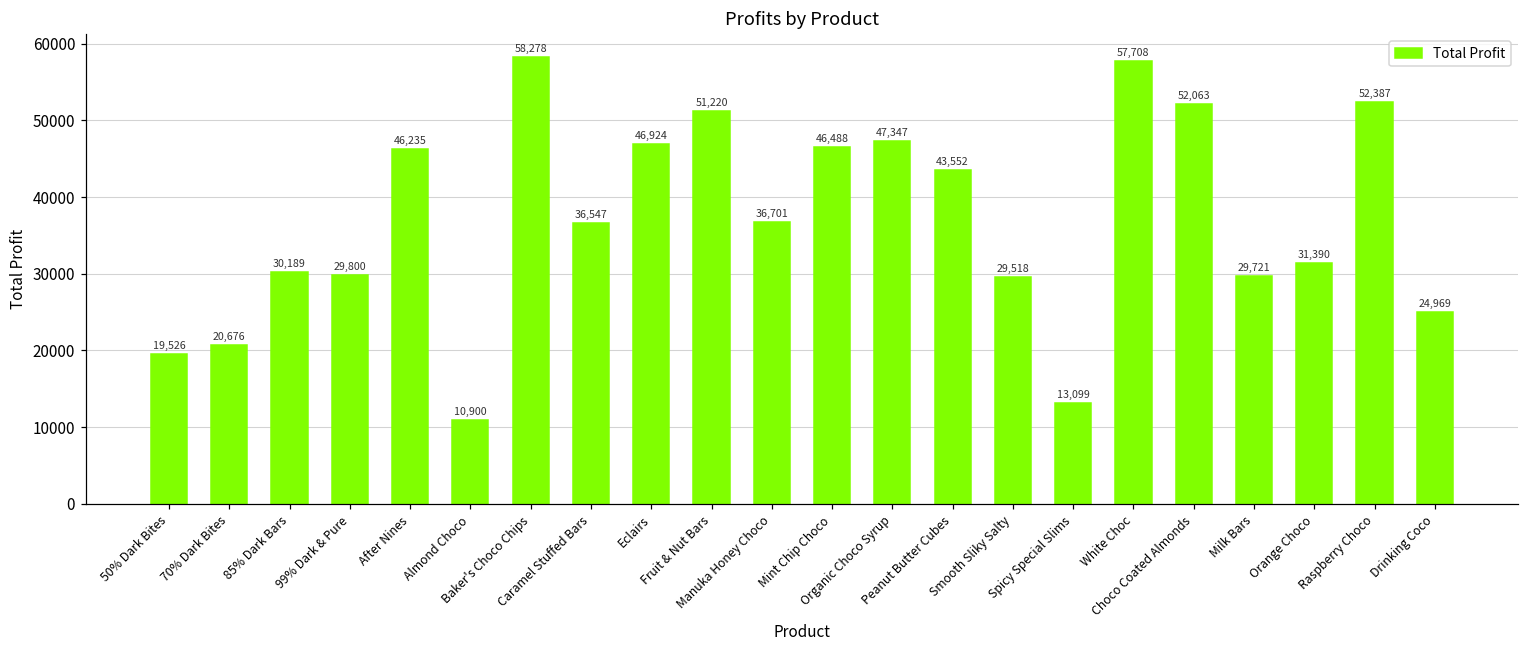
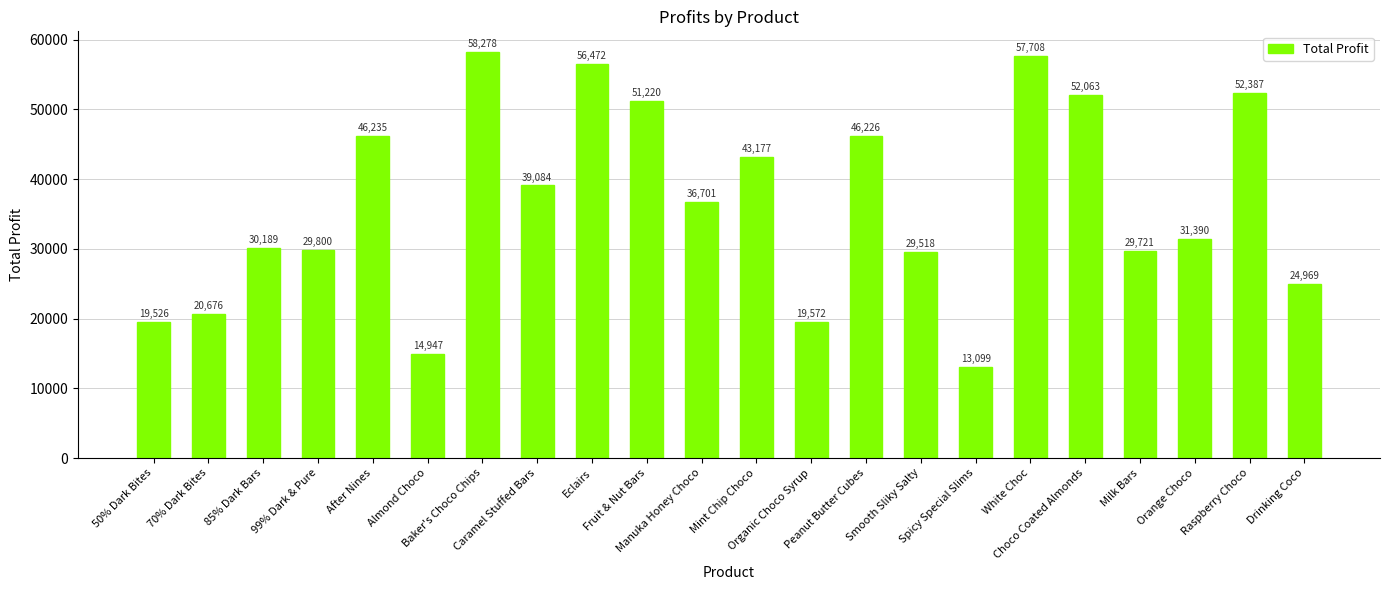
Almond Choco: 10,900 -> 14,947
Caramel Stuffed Bars: 36,547 -> 39,084
Eclairs: 46,924 -> 56,472
Mint Chip Choco: 46,488 -> 43,177
Organic Choco Syrup: 47,347 -> 19,572
Peanut Butter Cubes: 43,552 -> 46,226
